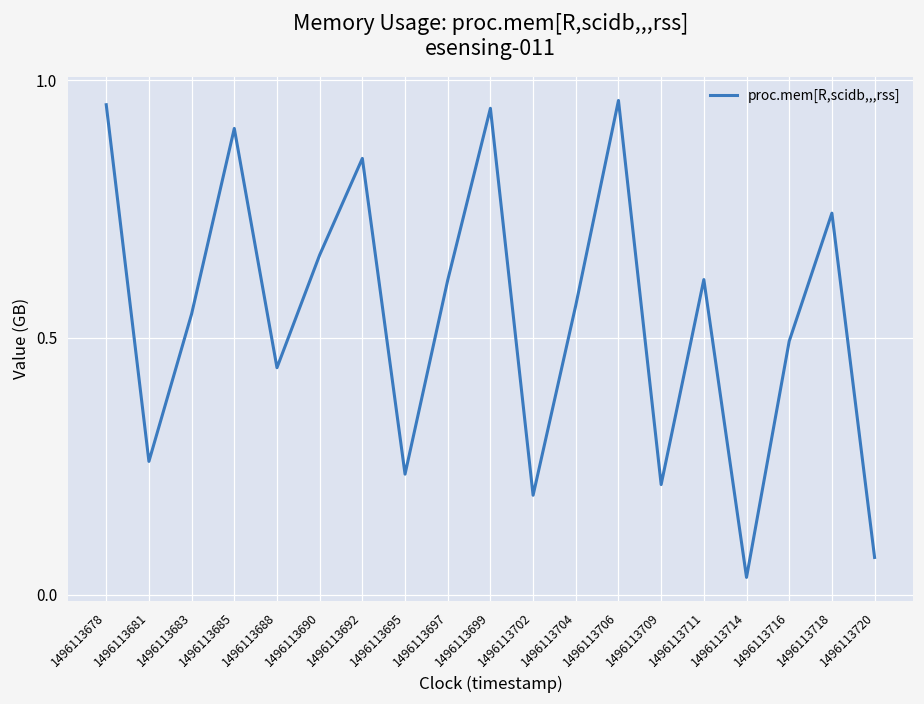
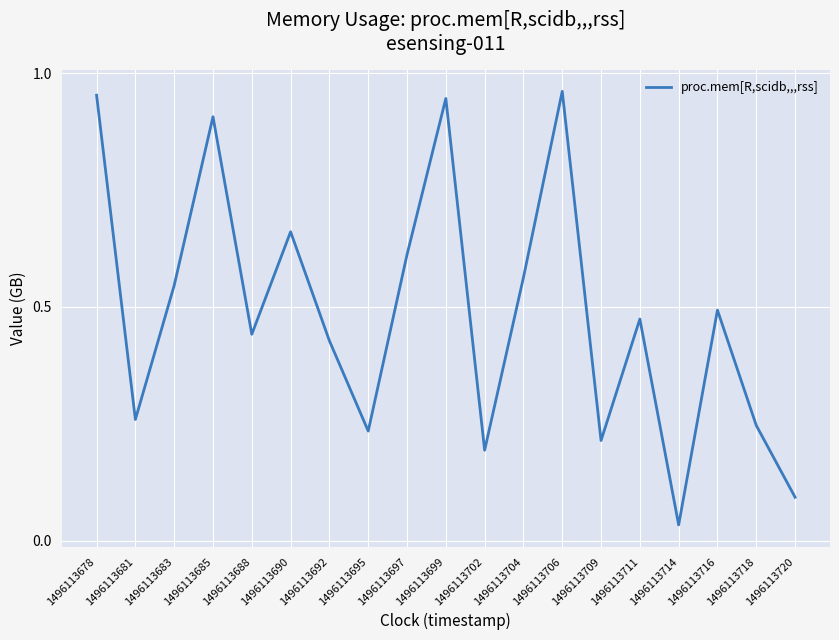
1496113692: 0.85 -> 0.43
1496113711: 0.61 -> 0.47
1496113718: 0.74 -> 0.25
1496113720: 0.07 -> 0.09
